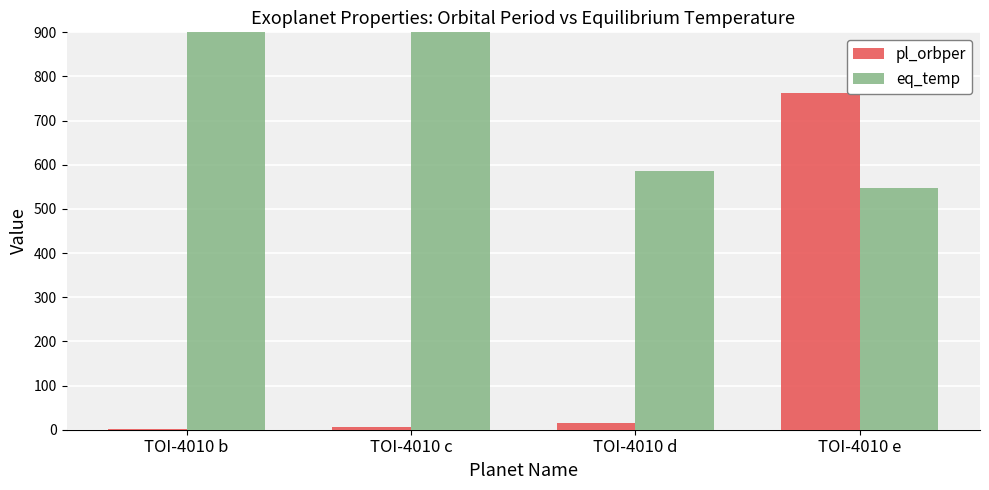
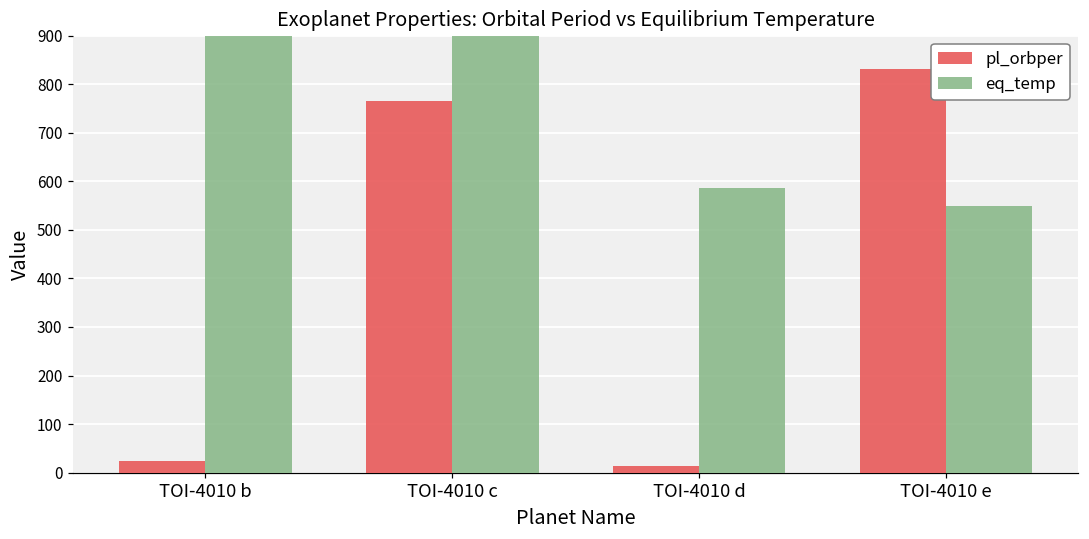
pl_orbper, TOI-4010 b: 0 -> 20
pl_orbper, TOI-4010 c: 10 -> 760
pl_orbper, TOI-4010 e: 760 -> 830
